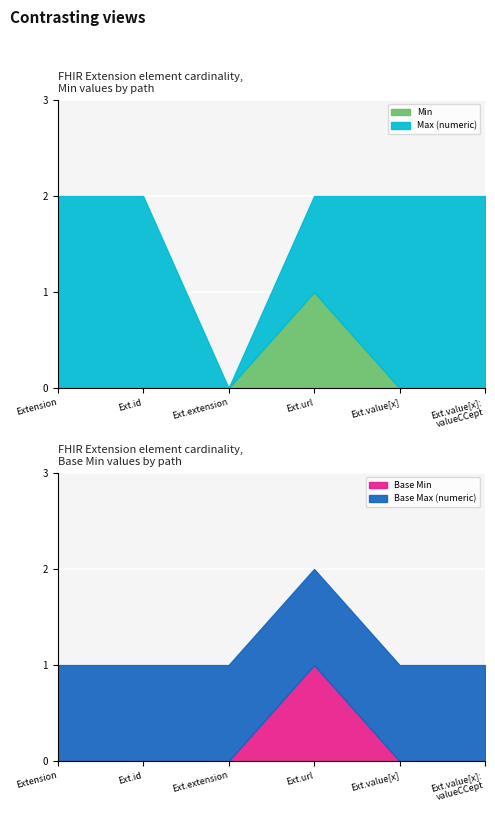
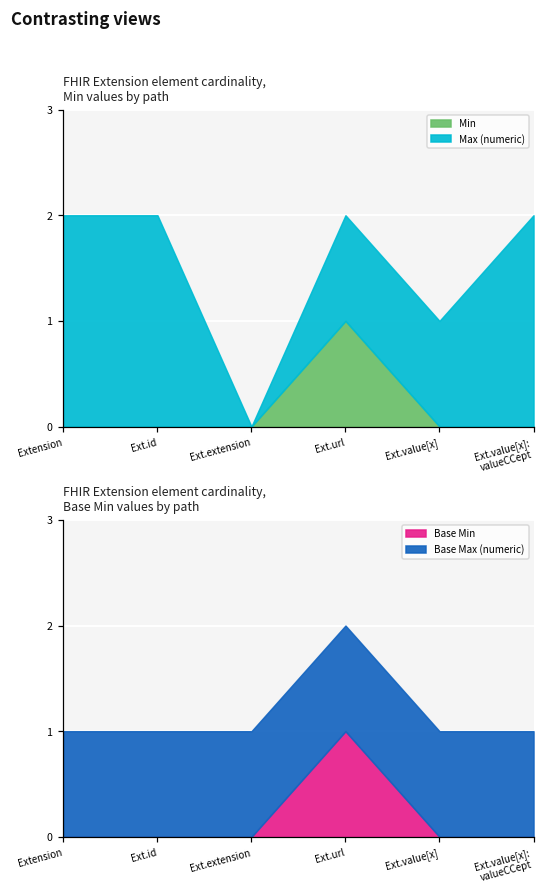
FHIR Extension element cardinality, Min values by path, Max (numeric), Ext.value[x]: 2 -> 1
